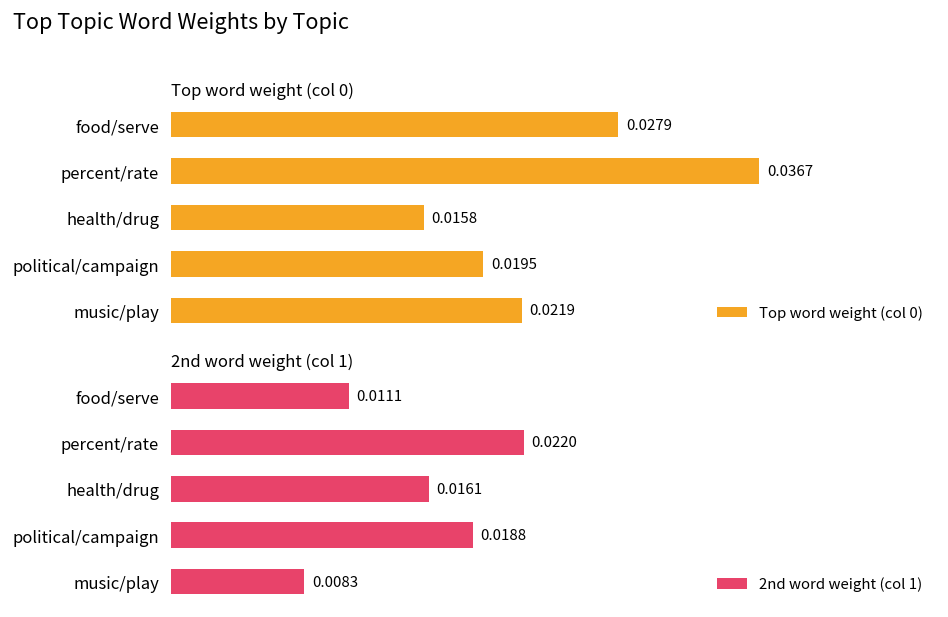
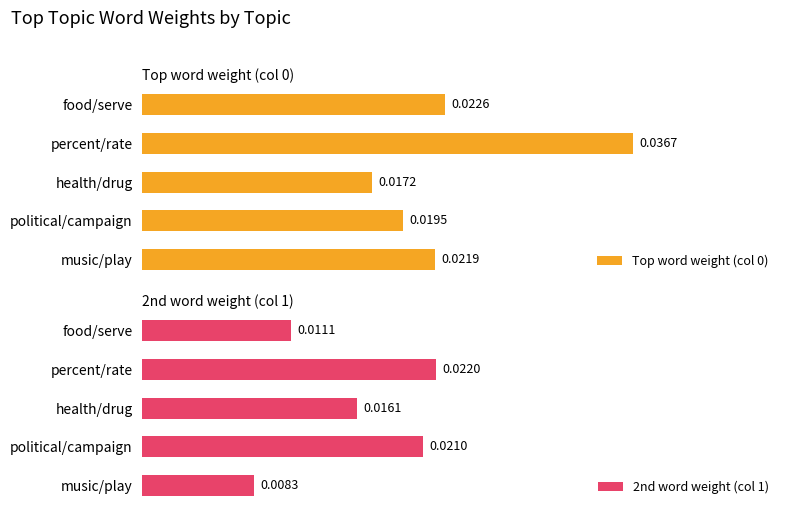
Top word weight (col 0), food/serve: 0.0279 -> 0.0226
Top word weight (col 0), health/drug: 0.0158 -> 0.0172
2nd word weight (col 1), political/campaign: 0.0188 -> 0.0210
